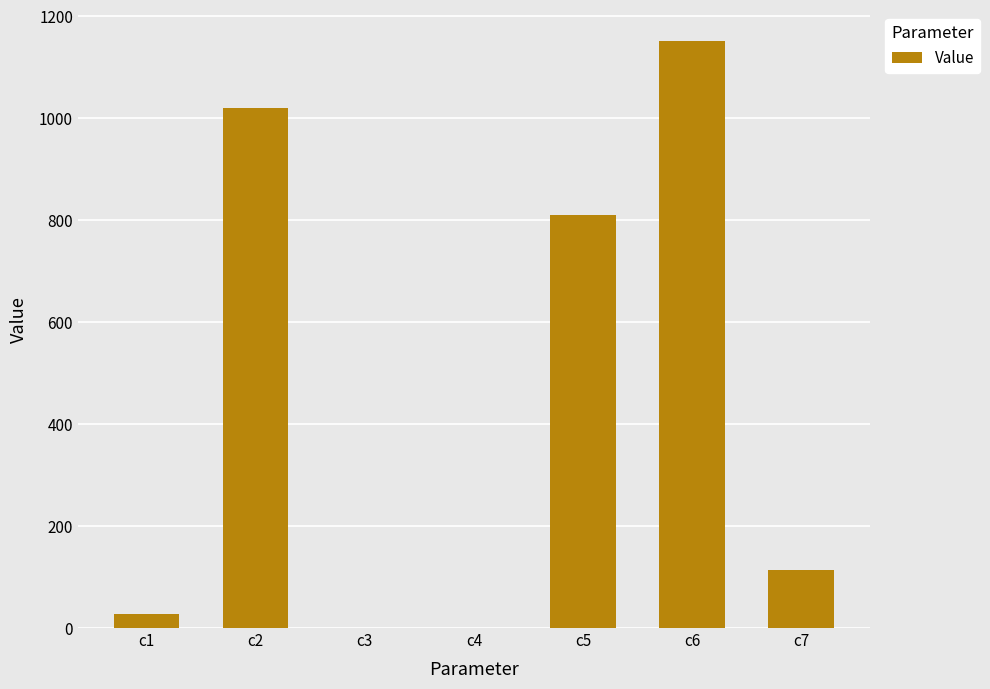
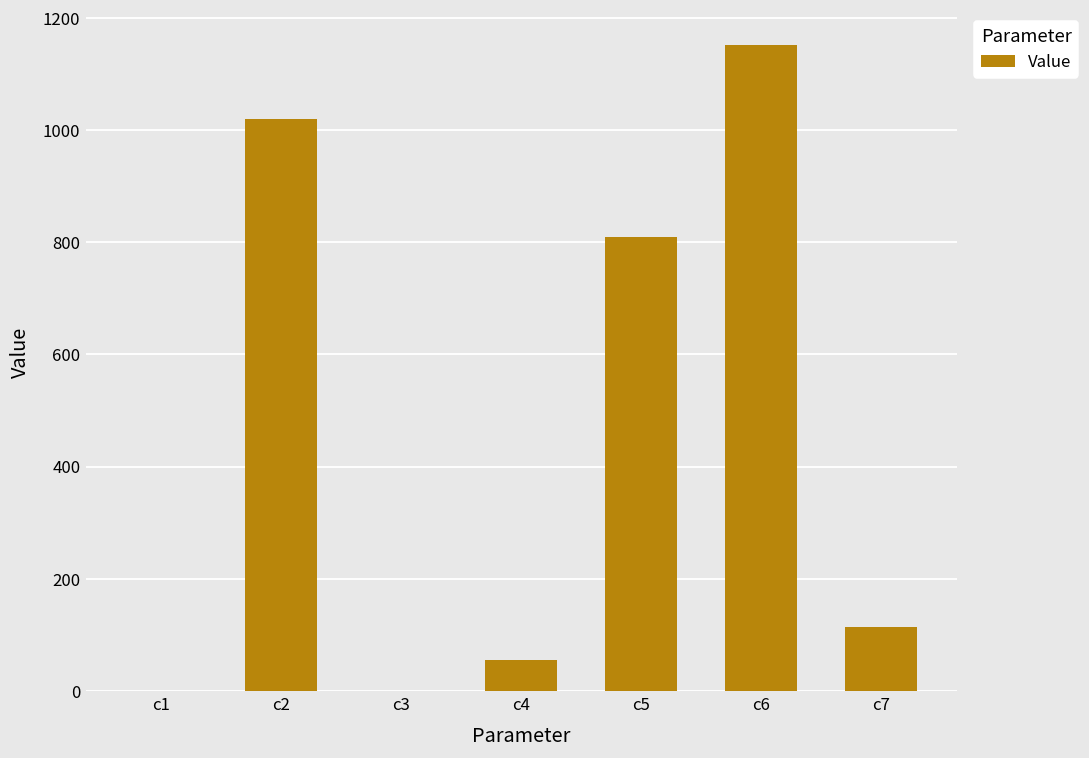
c1: 30 -> 0
c4: 0 -> 50
